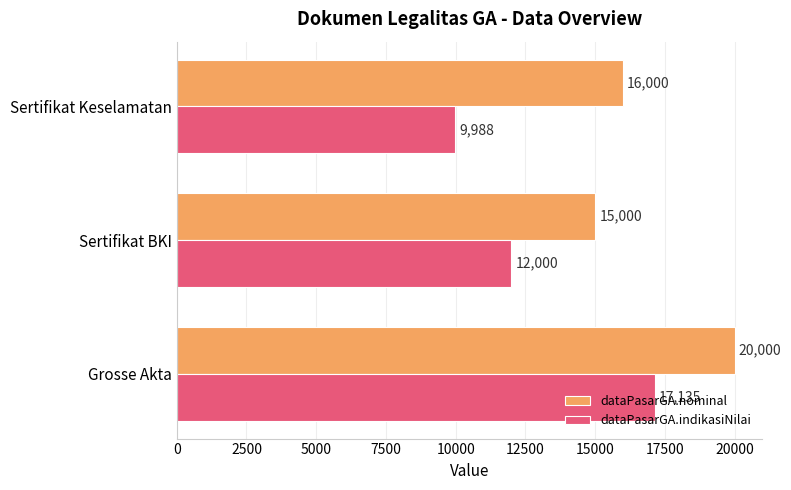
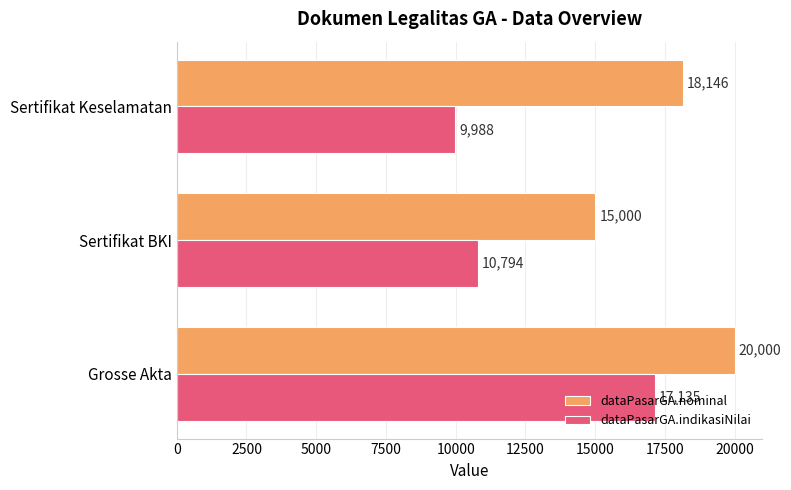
dataPasarGA.nominal, Sertifikat Keselamatan: 16,000 -> 18,146
dataPasarGA.indikasiNilai, Sertifikat BKI: 12,000 -> 10,794
